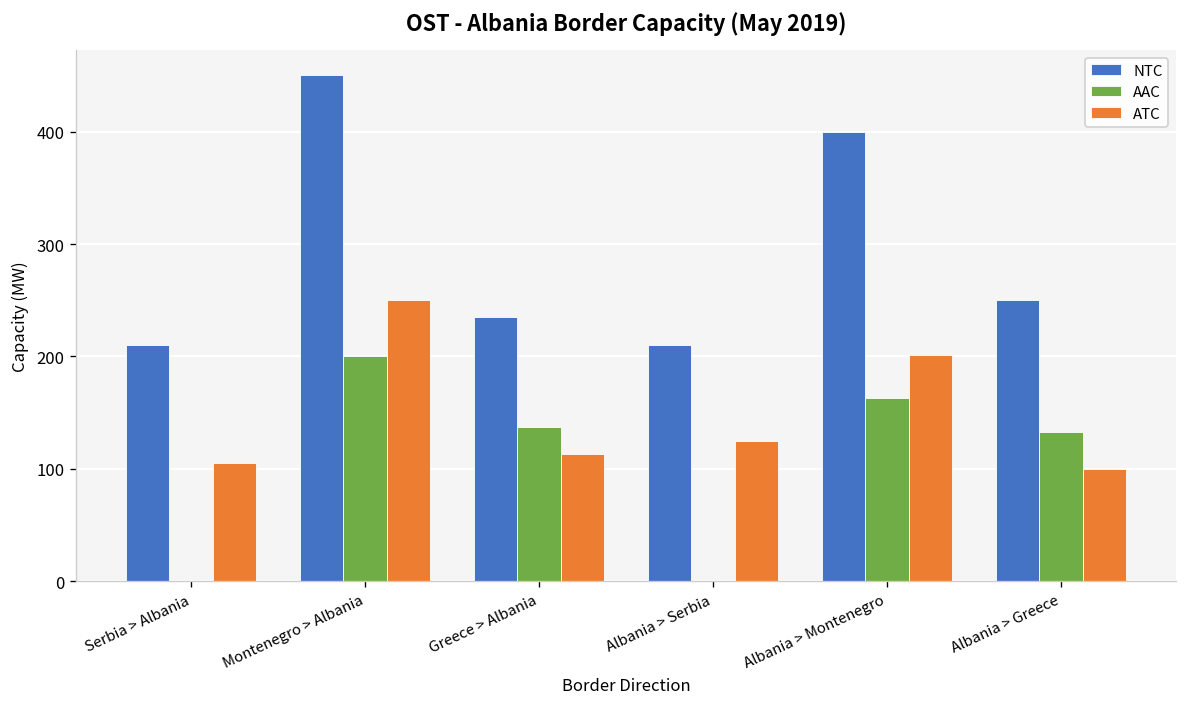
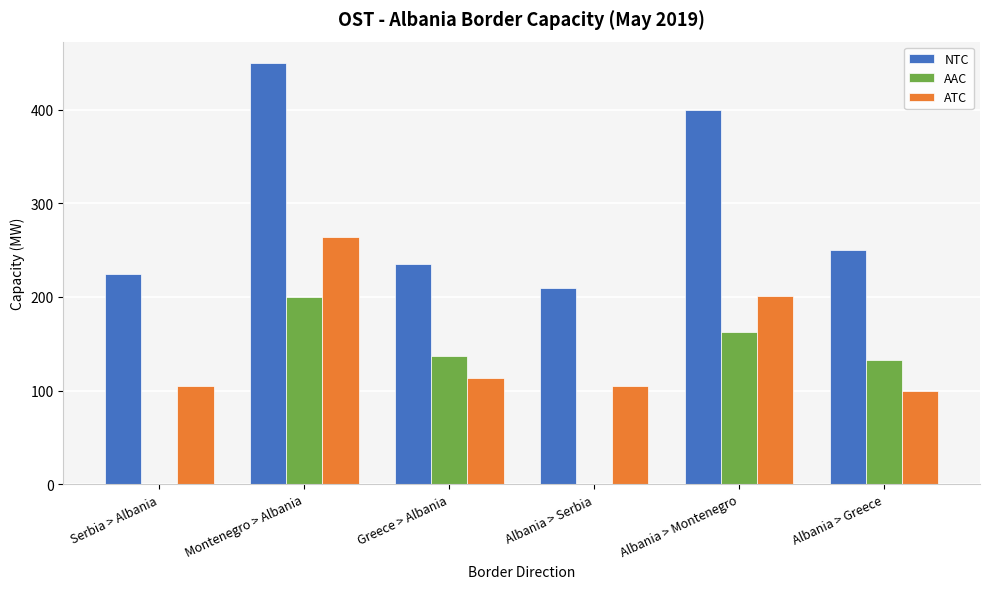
NTC, Serbia > Albania: 210 -> 220
ATC, Montenegro > Albania: 250 -> 260
ATC, Albania > Serbia: 130 -> 110
